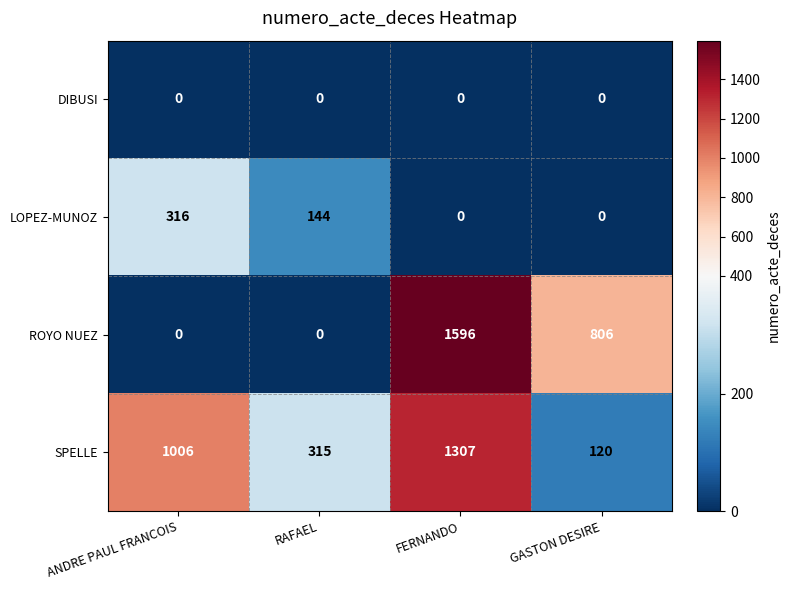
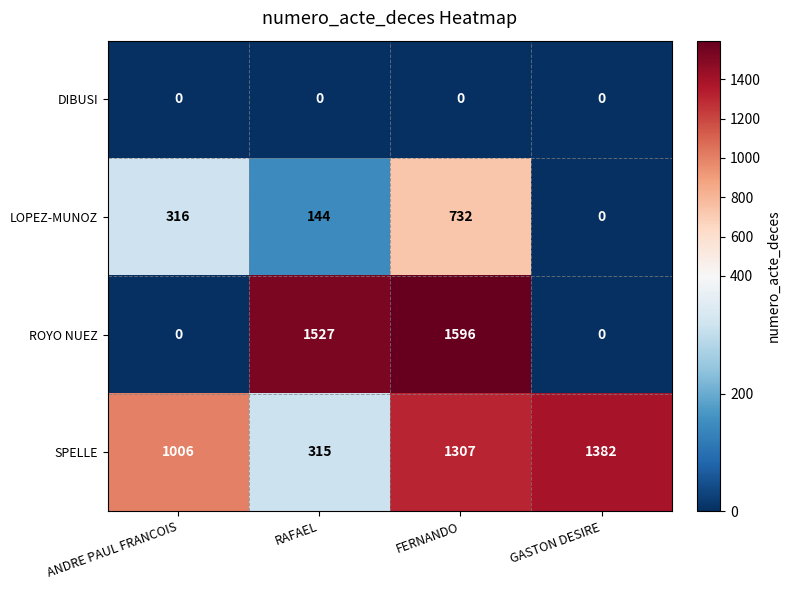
LOPEZ-MUNOZ, FERNANDO: 0 -> 732
ROYO NUEZ, RAFAEL: 0 -> 1527
ROYO NUEZ, GASTON DESIRE: 806 -> 0
SPELLE, GASTON DESIRE: 120 -> 1382
